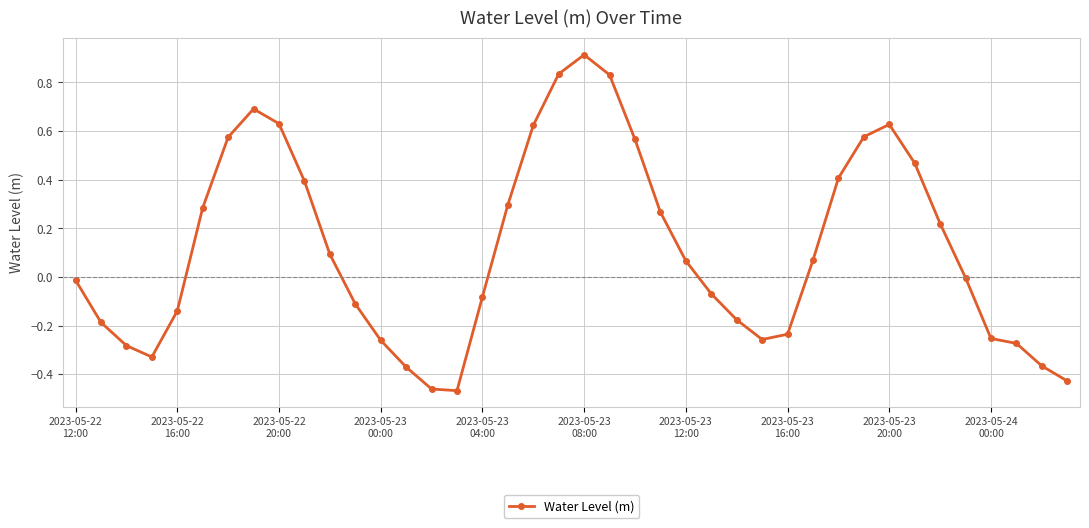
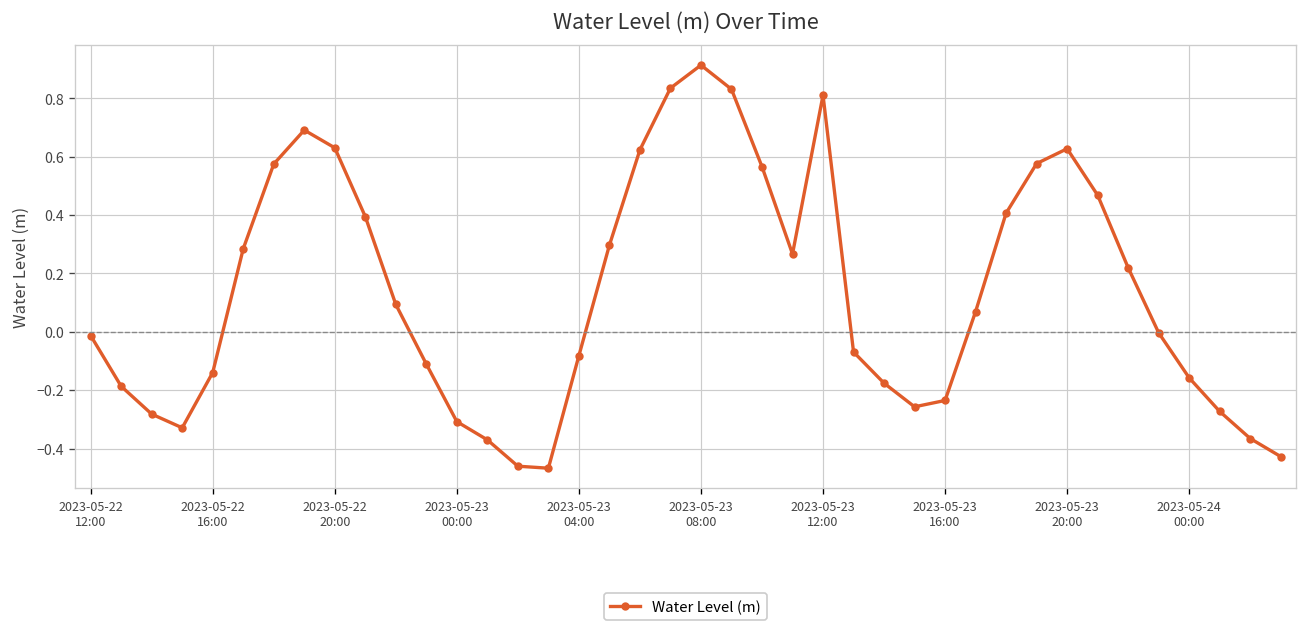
2023-05-23 00:00: -0.26 -> -0.31
2023-05-23 12:00: 0.07 -> 0.81
2023-05-24 00:00: -0.25 -> -0.16
